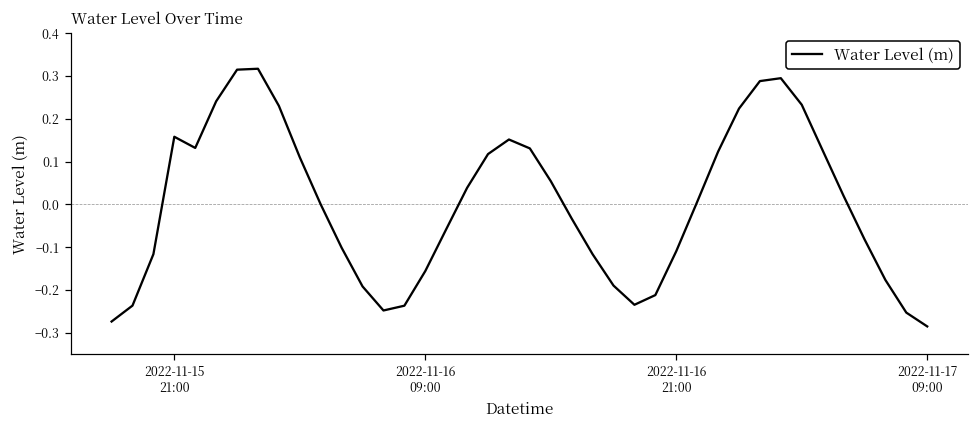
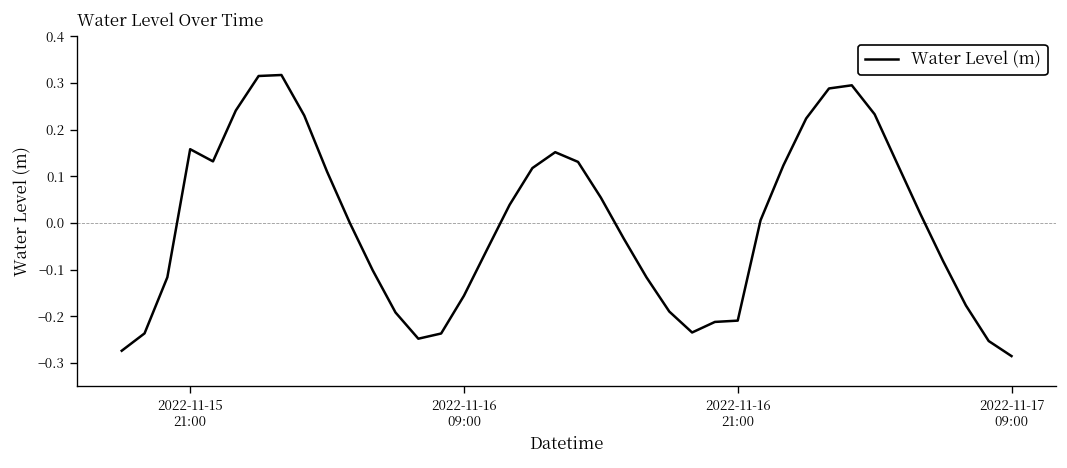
2022-11-16 21:00: -0.11 -> -0.21
